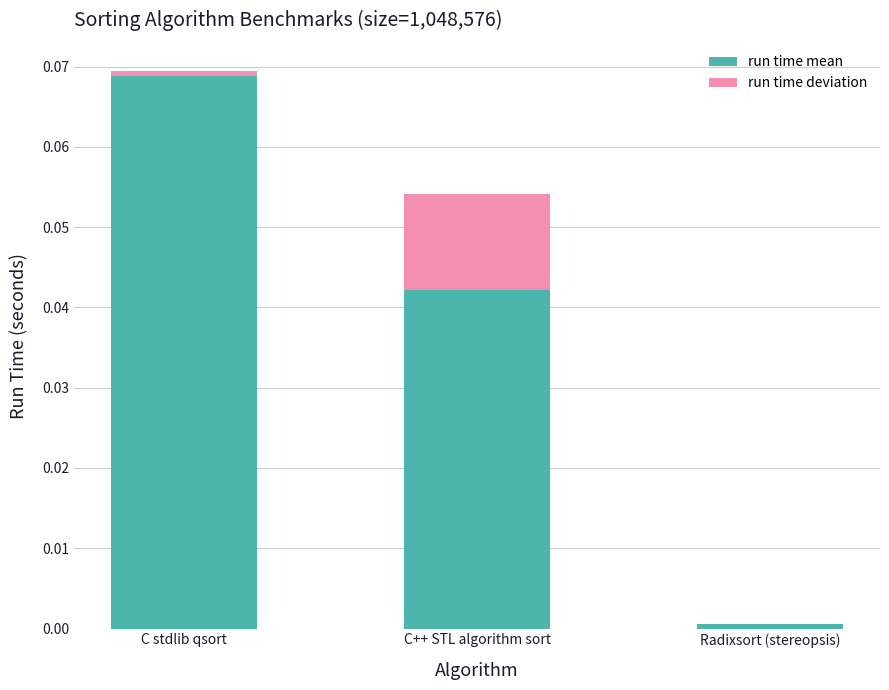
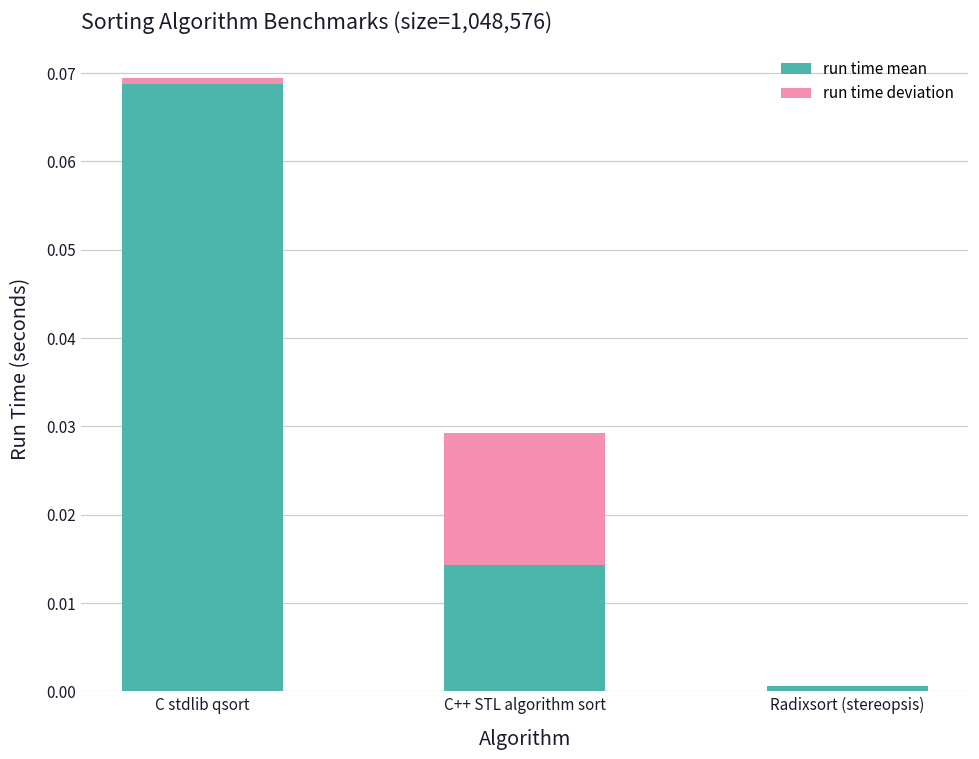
run time mean, C++ STL algorithm sort: 0.042 -> 0.014
run time deviation, C++ STL algorithm sort: 0.012 -> 0.015
